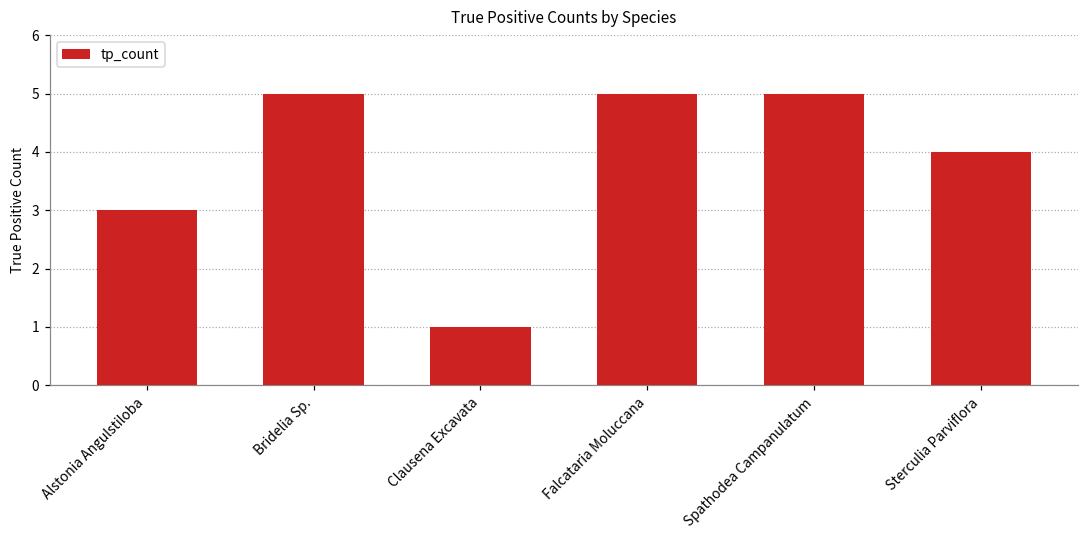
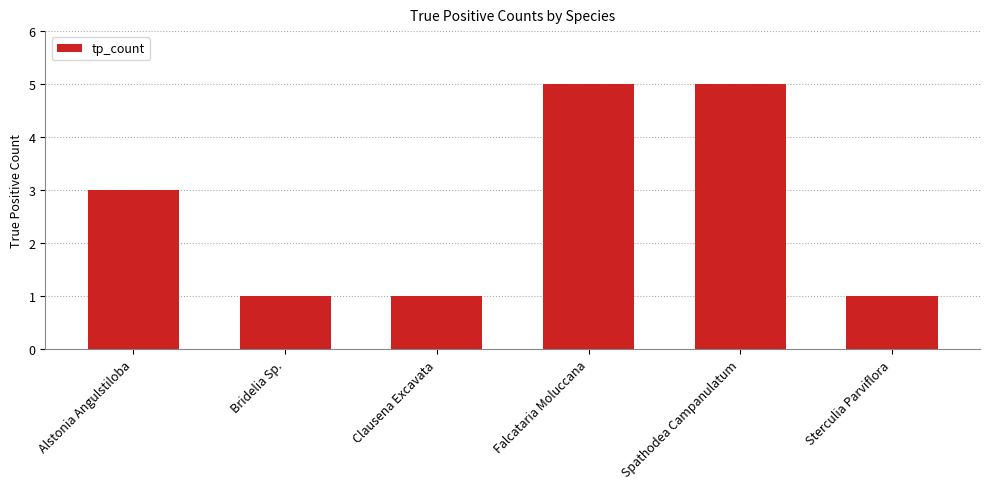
Bridelia Sp.: 5 -> 1
Sterculia Parviflora: 4 -> 1
